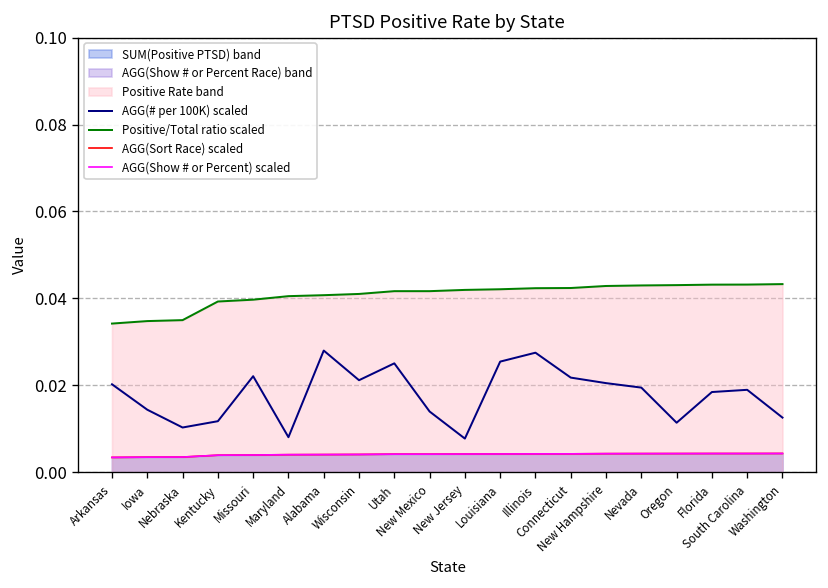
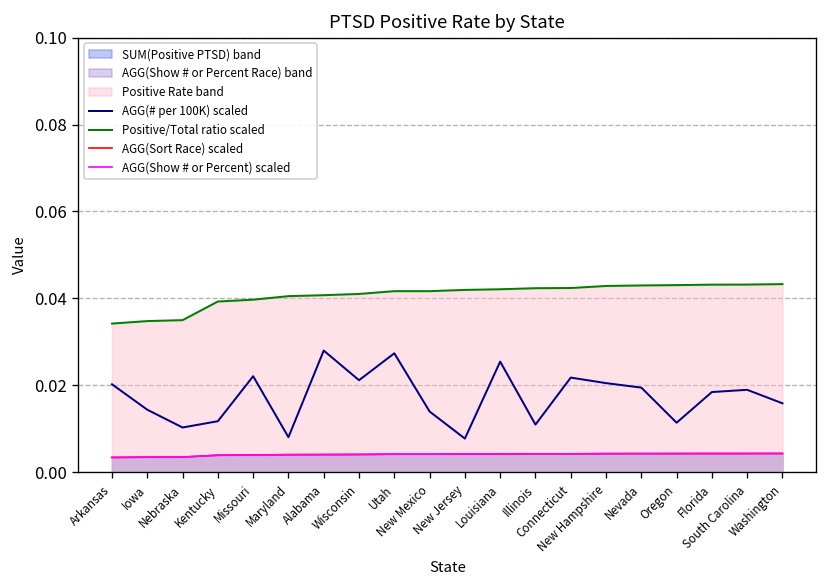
AGG(# per 100K) scaled, Utah: 0.025 -> 0.027
AGG(# per 100K) scaled, Illinois: 0.028 -> 0.011
AGG(# per 100K) scaled, Washington: 0.013 -> 0.016
